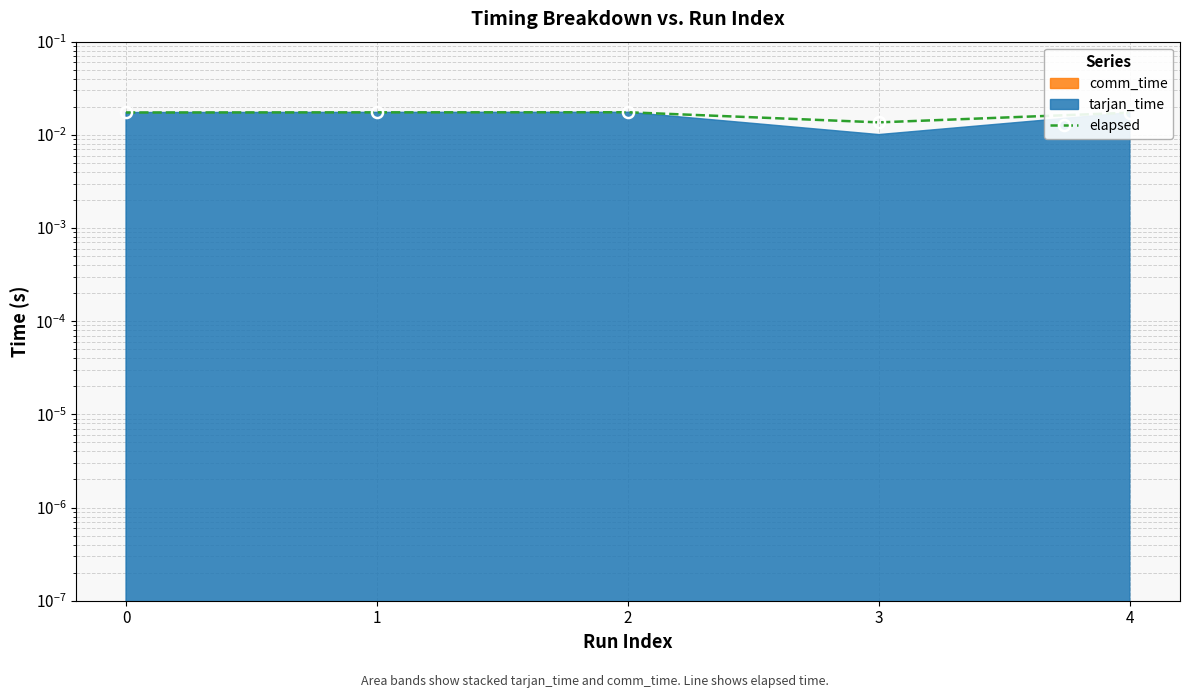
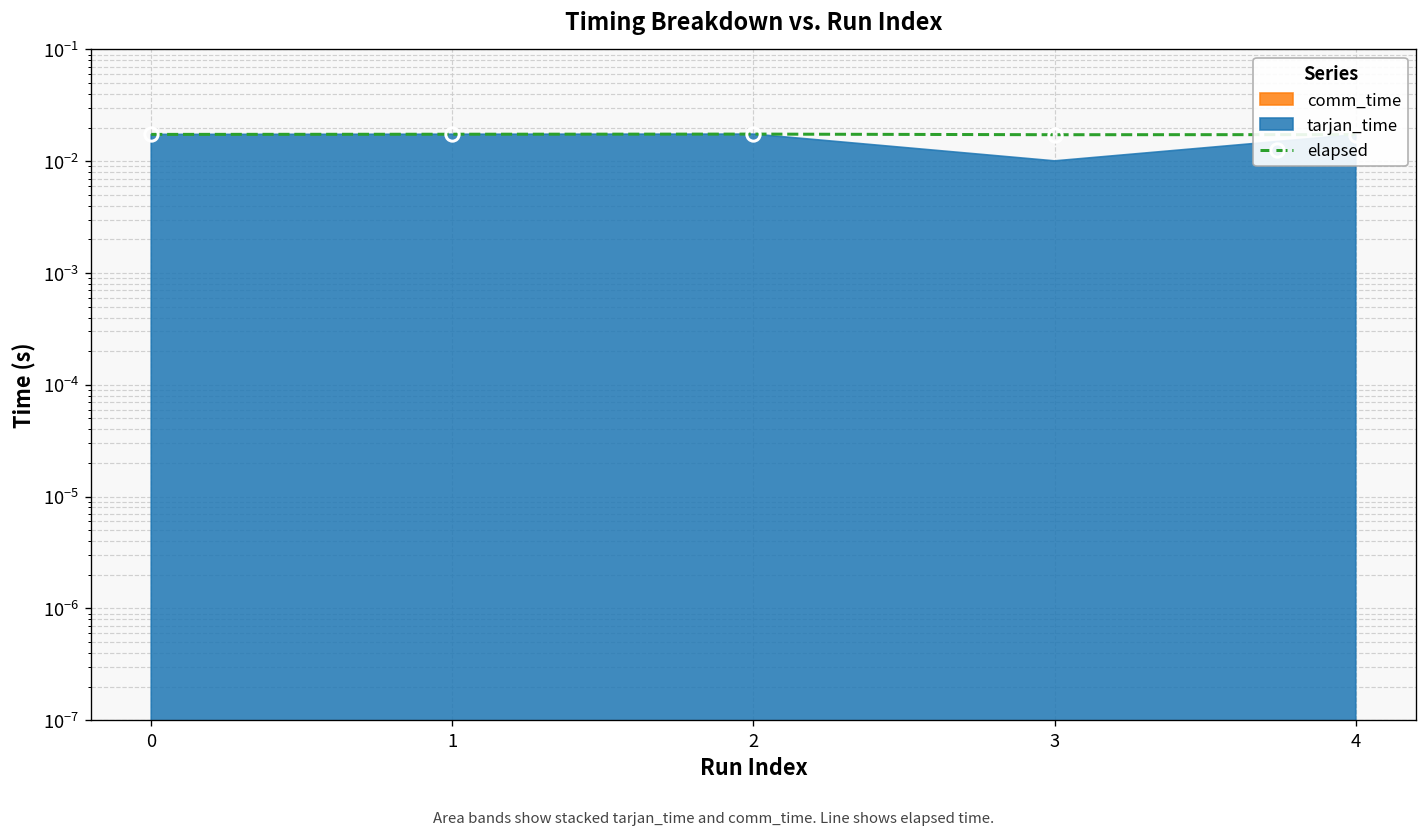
elapsed, 3: 0.014 -> 0.017
